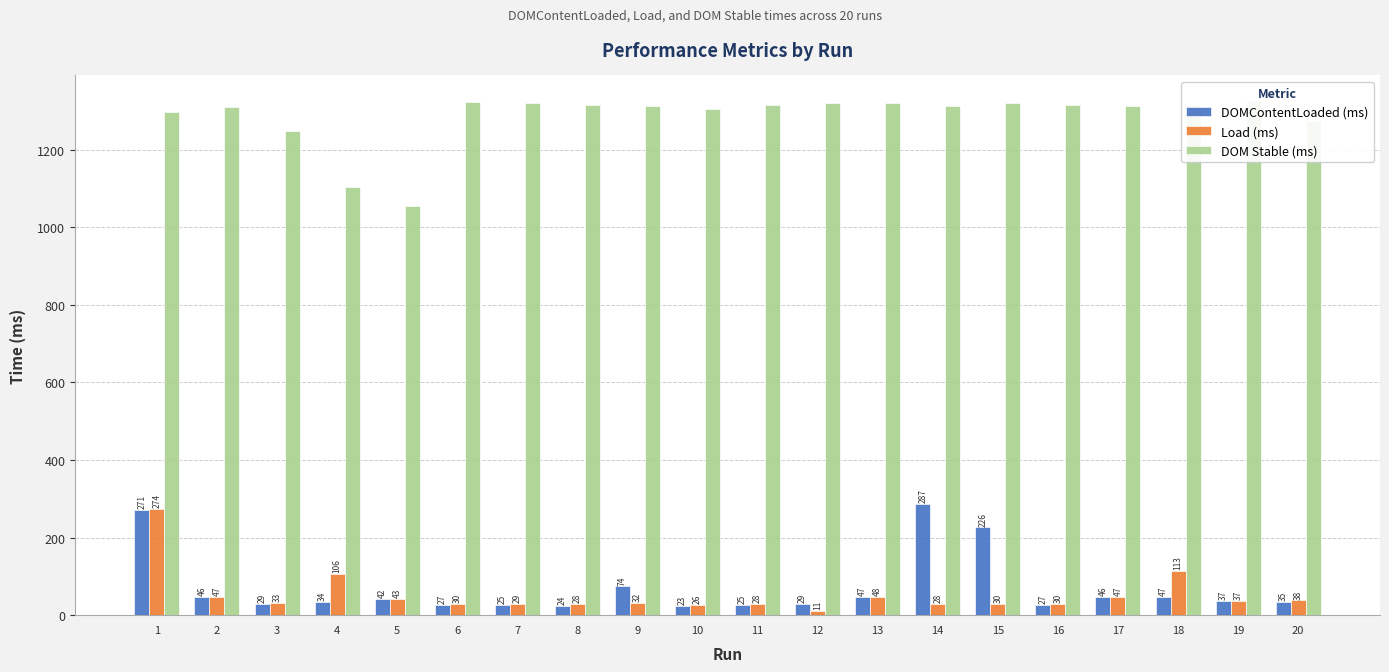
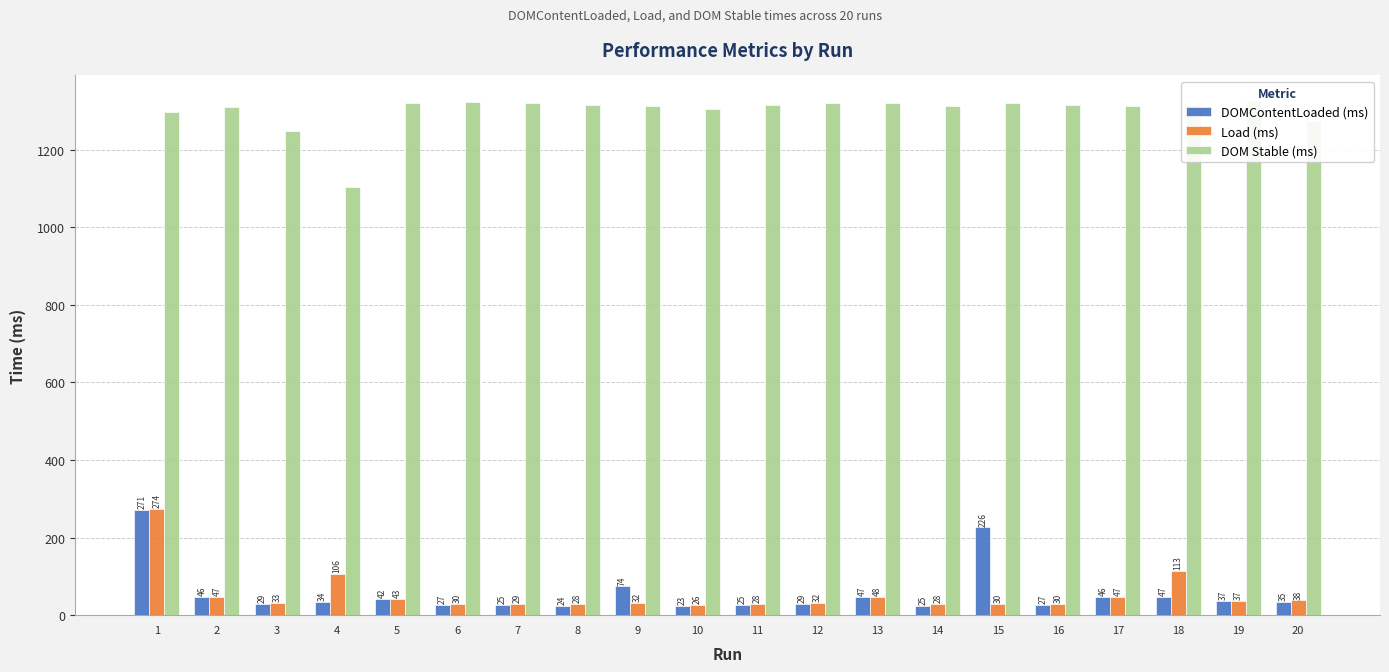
DOM Stable (ms), 5: 1060 -> 1320
Load (ms), 12: 11 -> 32
DOMContentLoaded (ms), 14: 287 -> 25
